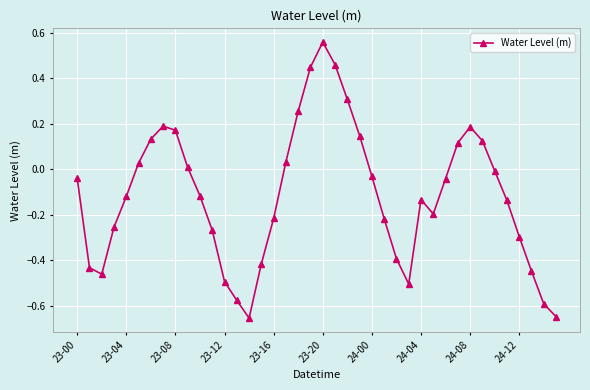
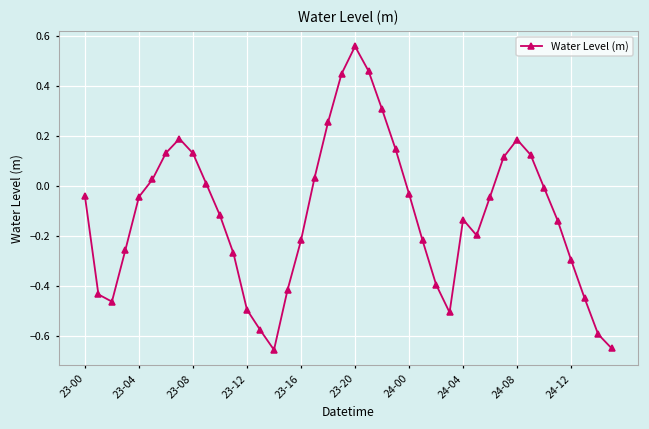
23-04: -0.12 -> -0.04
23-08: 0.17 -> 0.13
